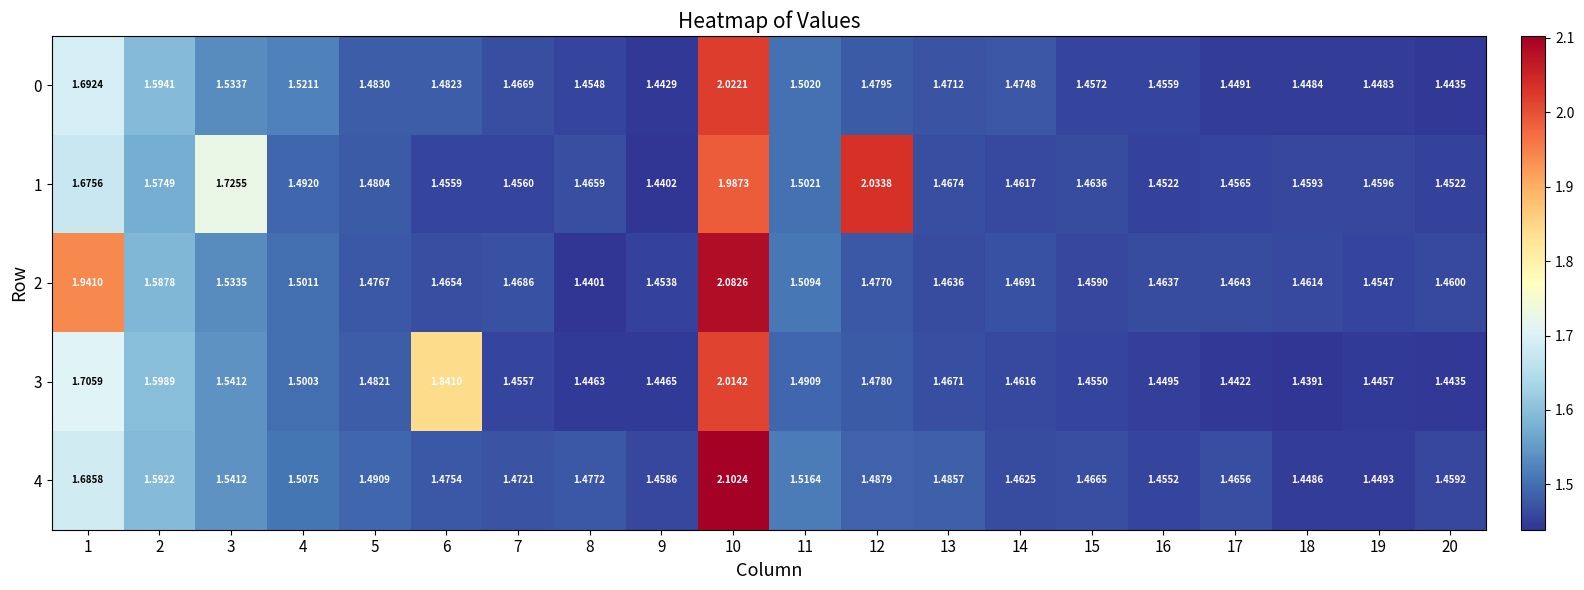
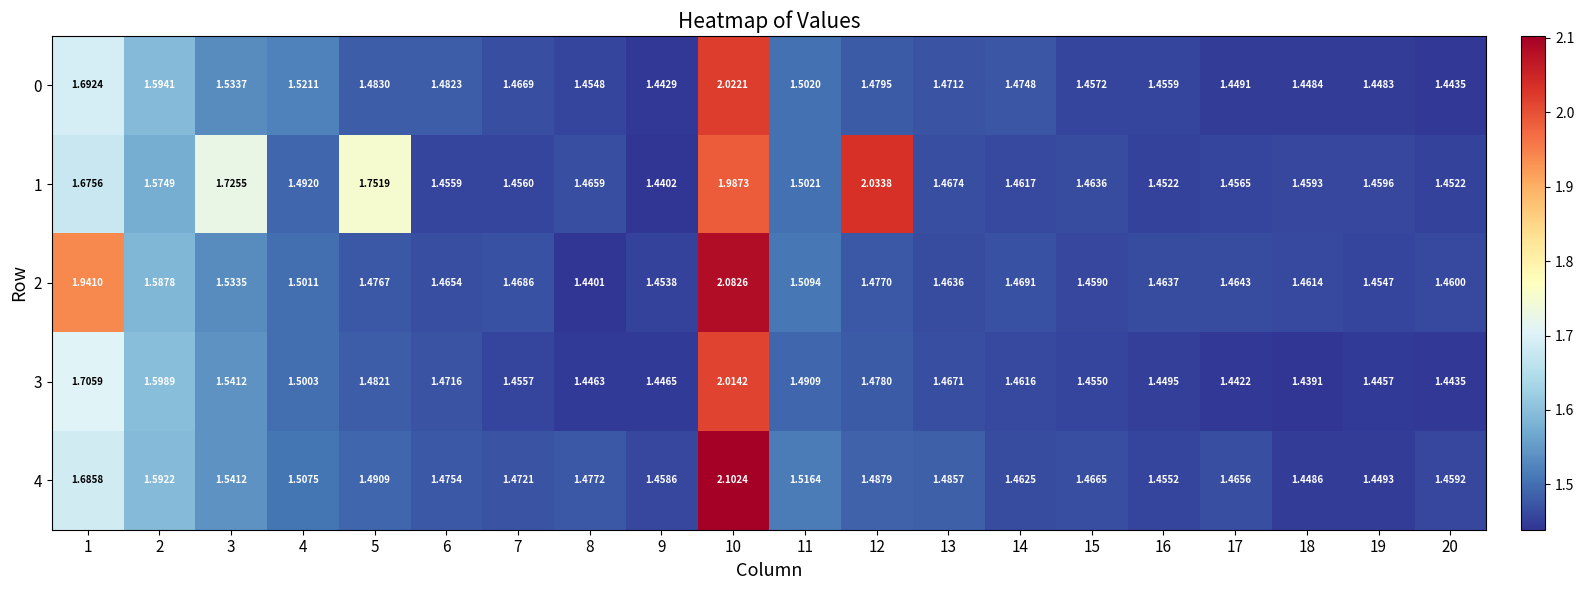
1, 5: 1.4804 -> 1.7519
3, 6: 1.8410 -> 1.4716
